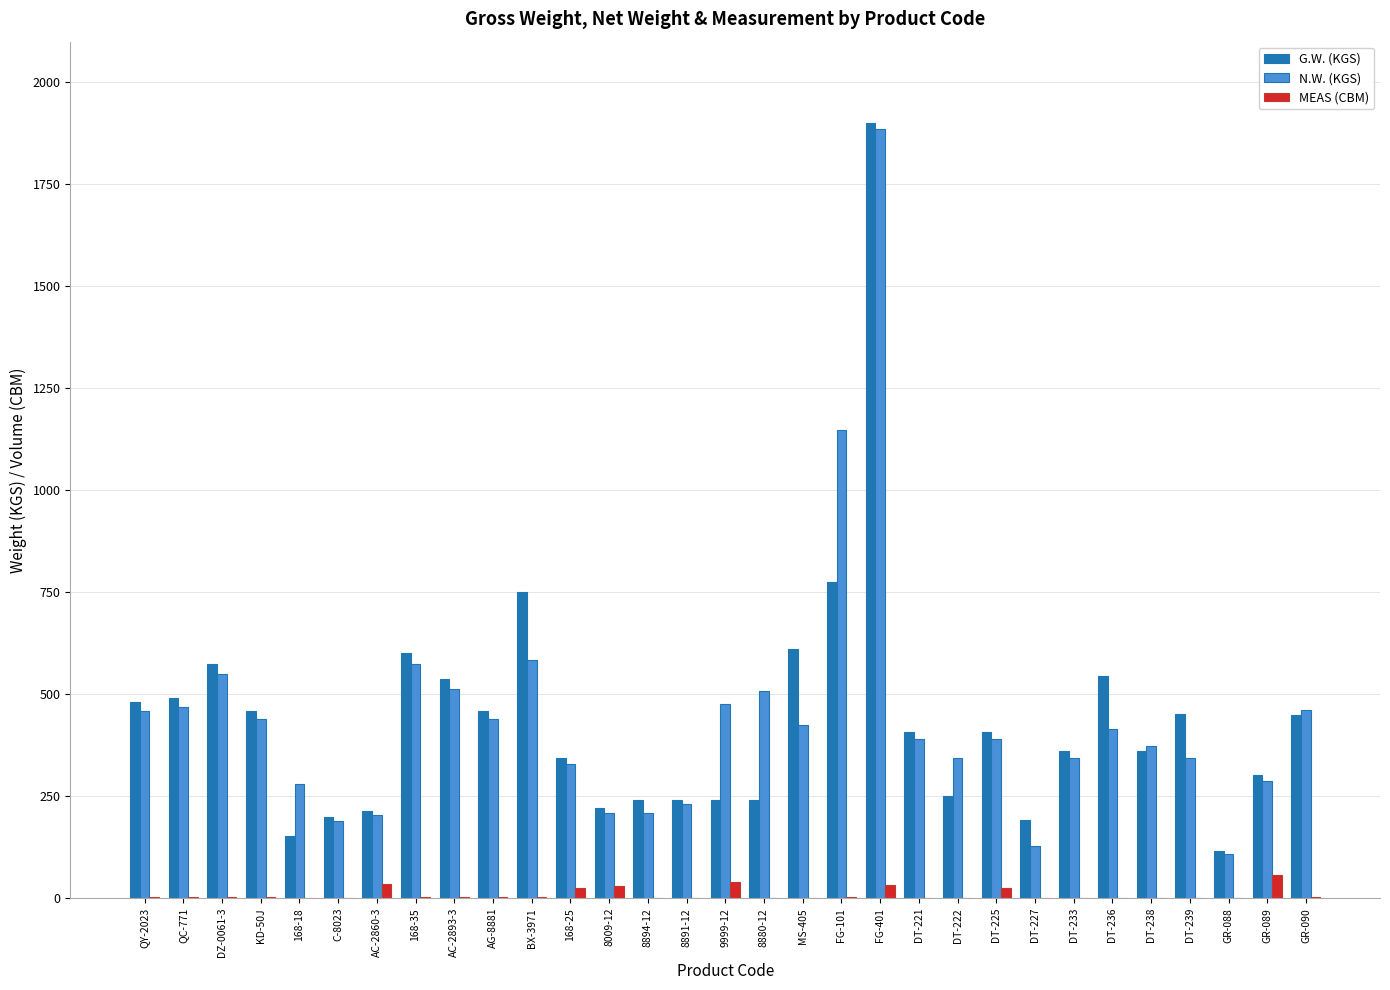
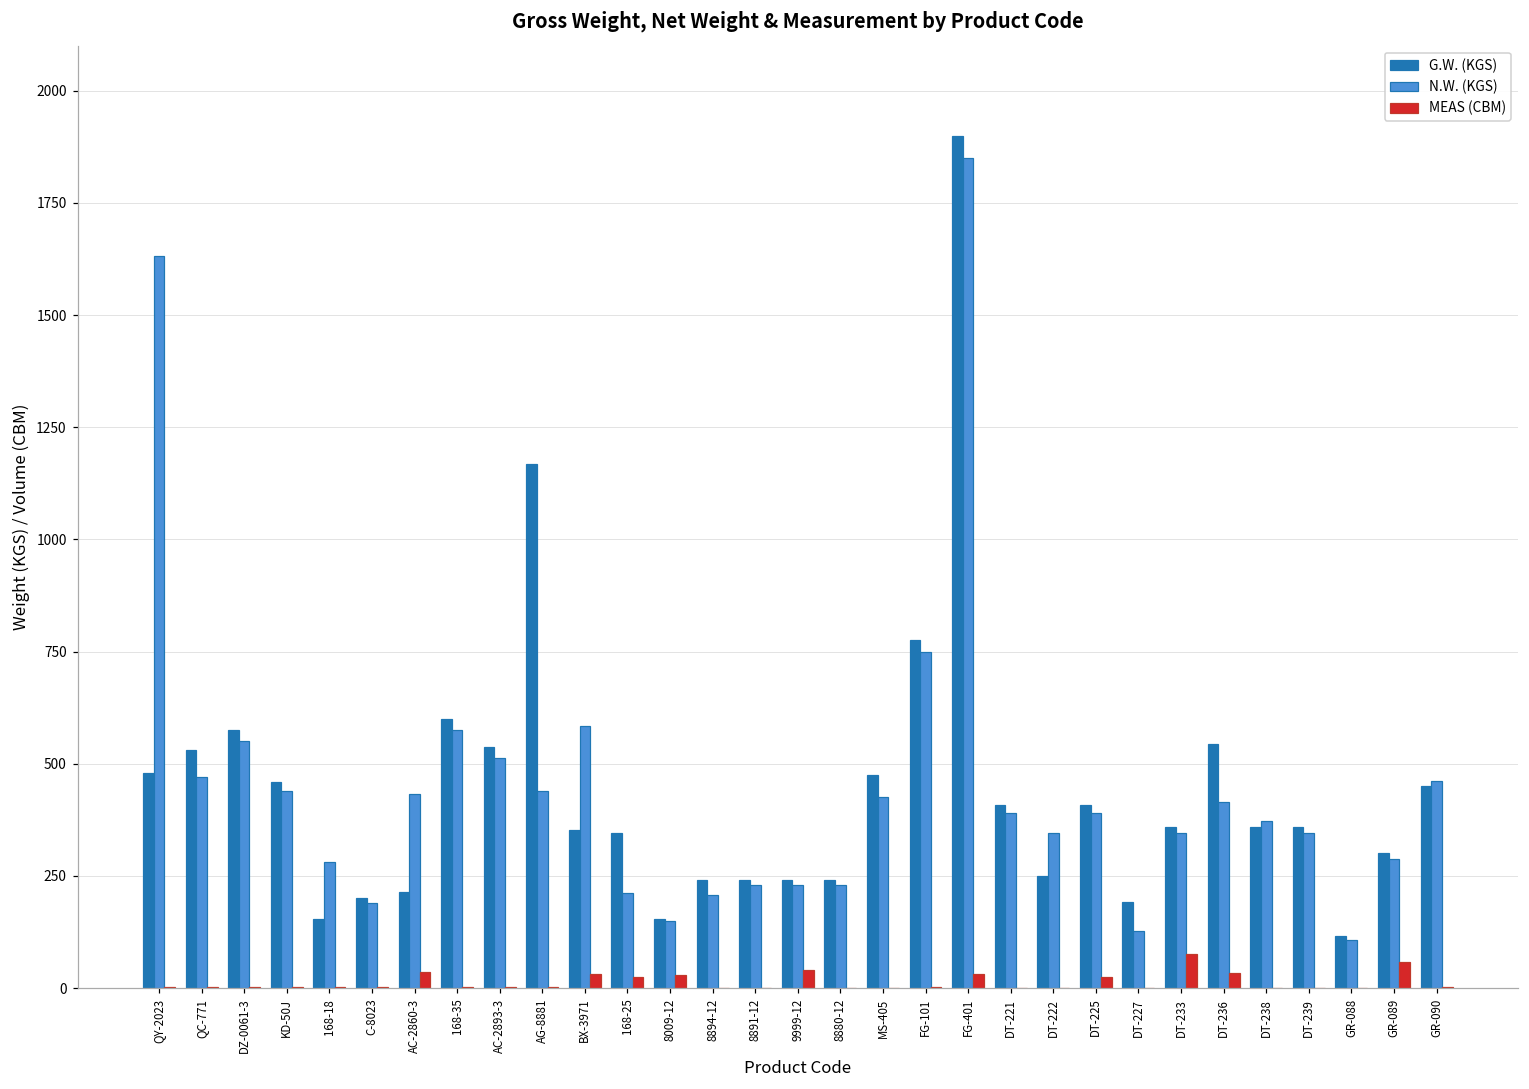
N.W. (KGS), QY-2023: 460 -> 1630
G.W. (KGS), QC-771: 490 -> 530
N.W. (KGS), AC-2860-3: 210 -> 430
G.W. (KGS), AG-8881: 460 -> 1170
G.W. (KGS), BX-3971: 750 -> 350
MEAS (CBM), BX-3971: 0 -> 30
N.W. (KGS), 168-25: 330 -> 210
G.W. (KGS), 8009-12: 220 -> 150
N.W. (KGS), 8009-12: 210 -> 150
N.W. (KGS), 9999-12: 480 -> 230
N.W. (KGS), 8880-12: 510 -> 230
G.W. (KGS), MS-405: 610 -> 480
N.W. (KGS), FG-101: 1150 -> 750
N.W. (KGS), FG-401: 1890 -> 1850
MEAS (CBM), DT-233: 0 -> 80
MEAS (CBM), DT-236: 0 -> 30
G.W. (KGS), DT-239: 450 -> 360
